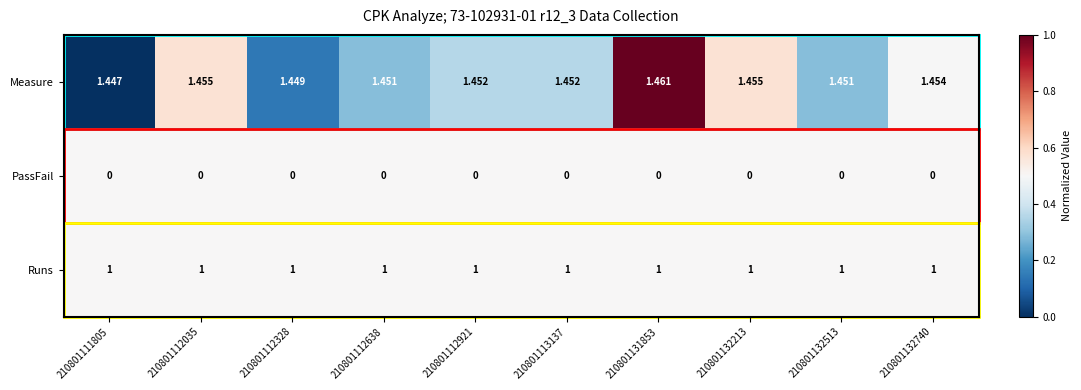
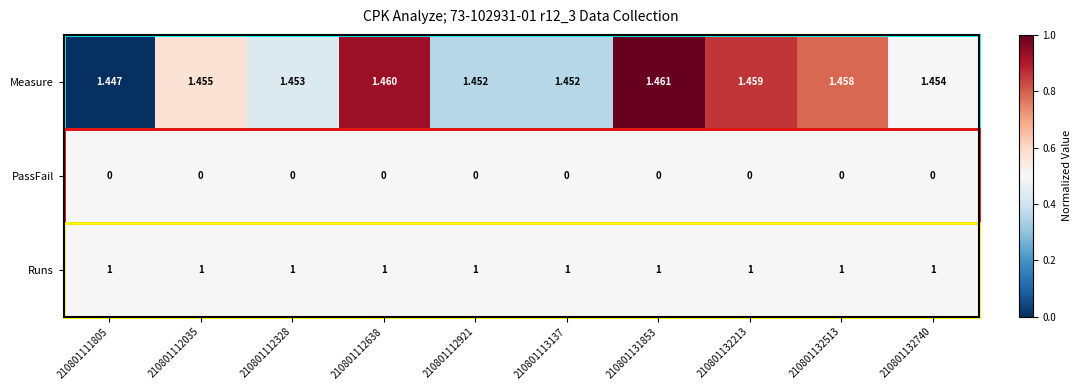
Measure, 210801112328: 1.449 -> 1.453
Measure, 210801112638: 1.451 -> 1.460
Measure, 210801132213: 1.455 -> 1.459
Measure, 210801132513: 1.451 -> 1.458
